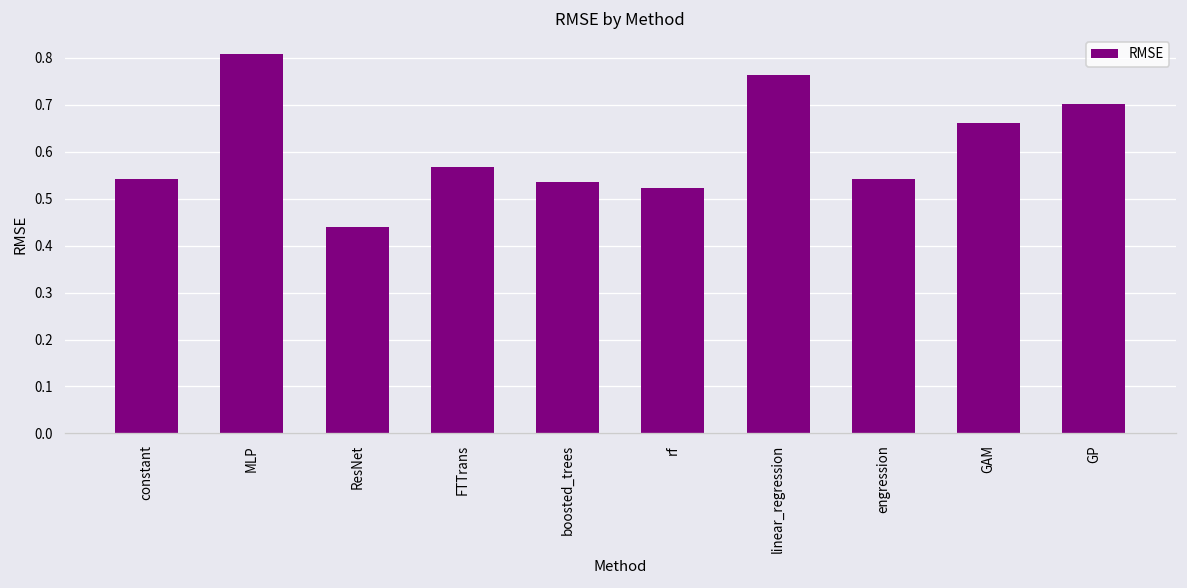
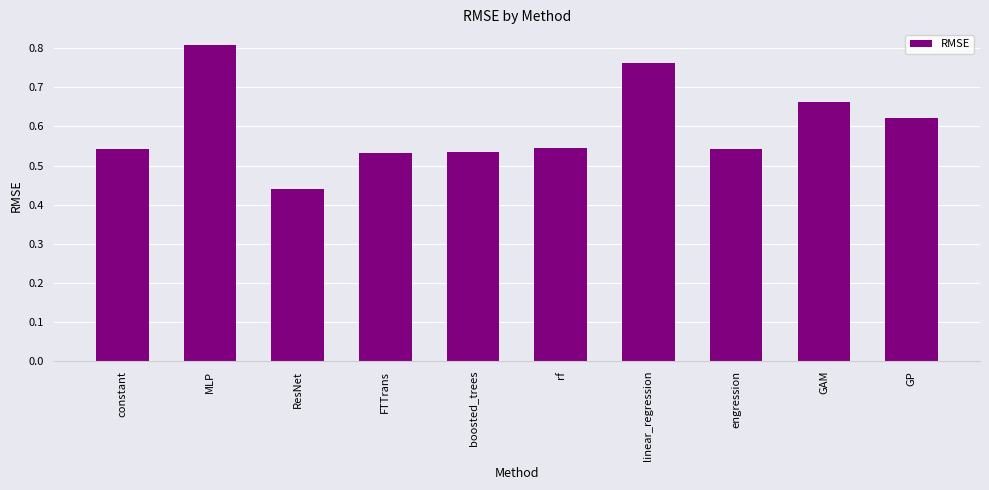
FTTrans: 0.57 -> 0.53
rf: 0.52 -> 0.55
GP: 0.70 -> 0.62
